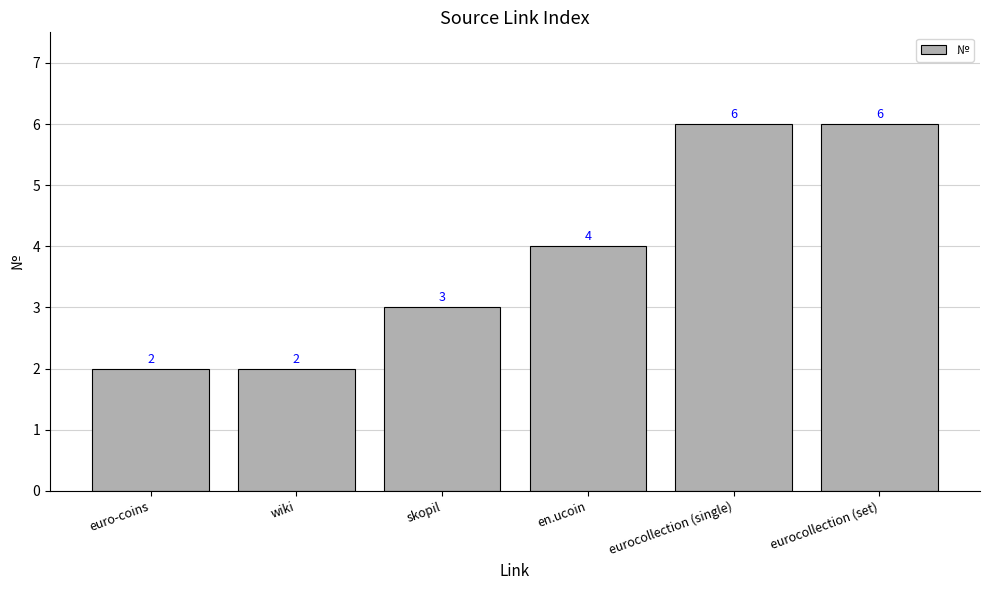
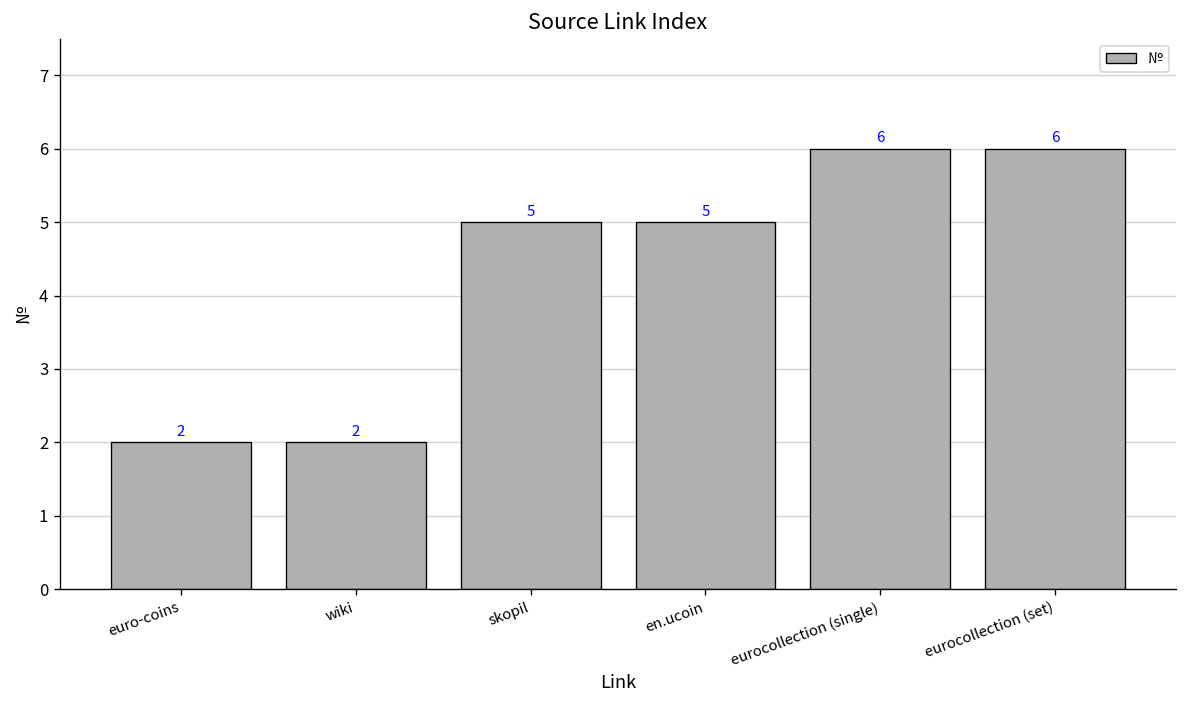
skopil: 3 -> 5
en.ucoin: 4 -> 5
